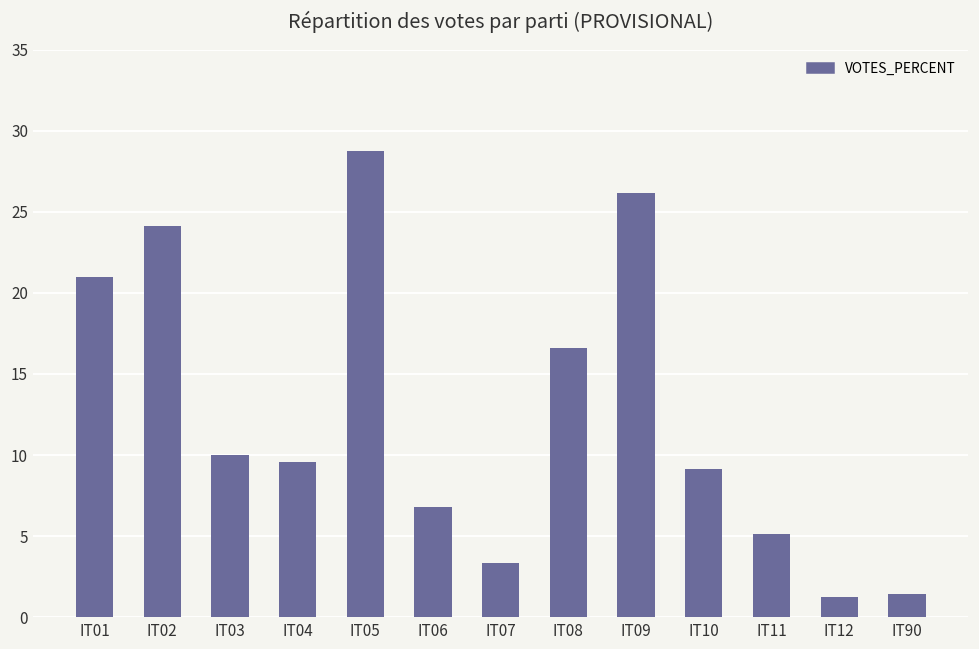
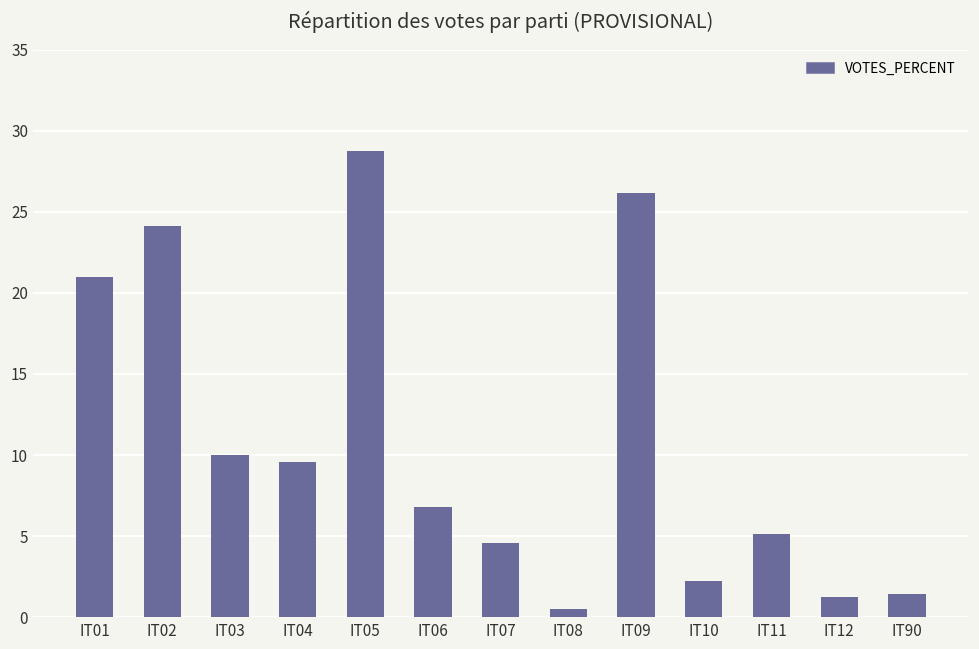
IT07: 3.4 -> 4.6
IT08: 16.6 -> 0.5
IT10: 9.1 -> 2.2
